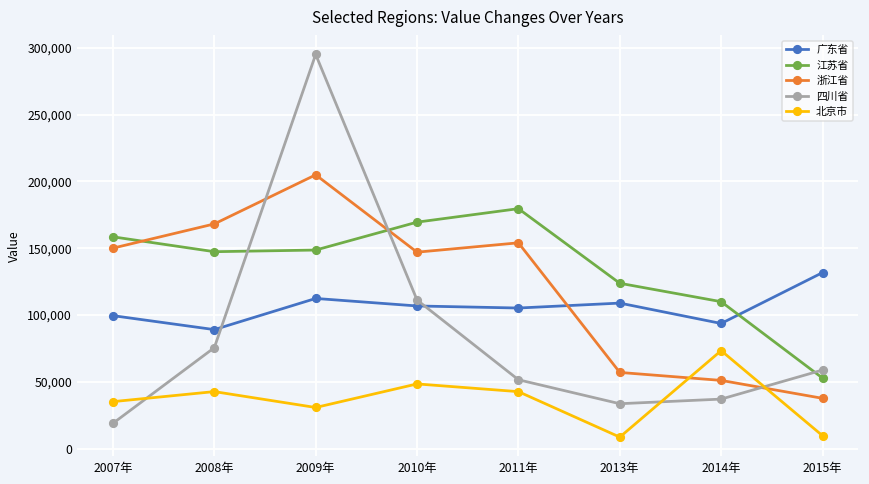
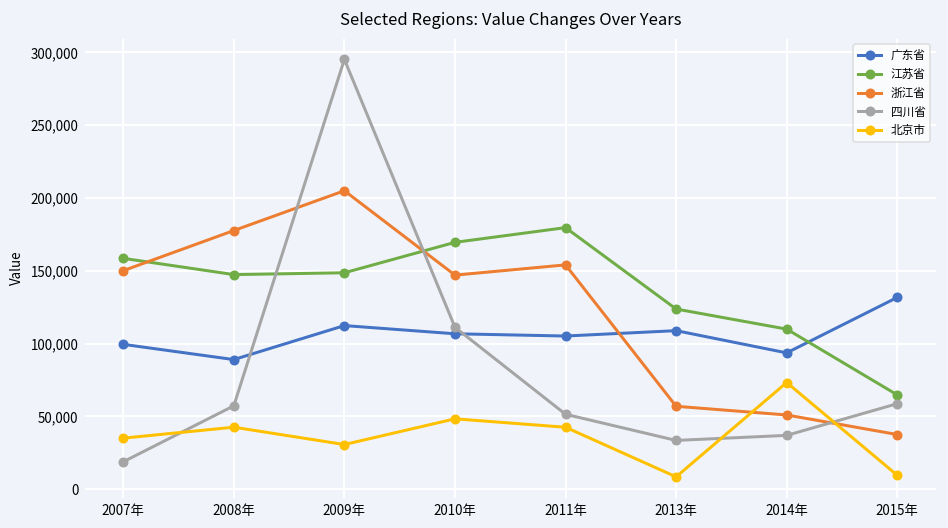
浙江省, 2008年: 168,000 -> 178,000
四川省, 2008年: 76,000 -> 57,000
江苏省, 2015年: 53,000 -> 65,000
